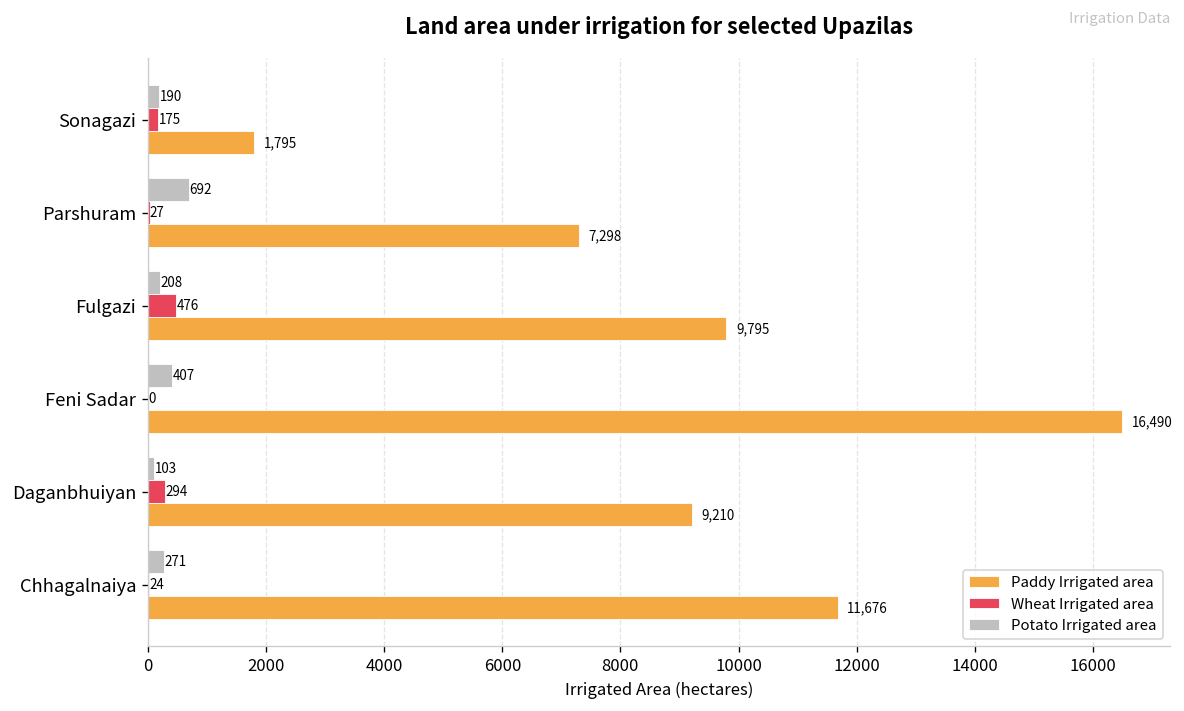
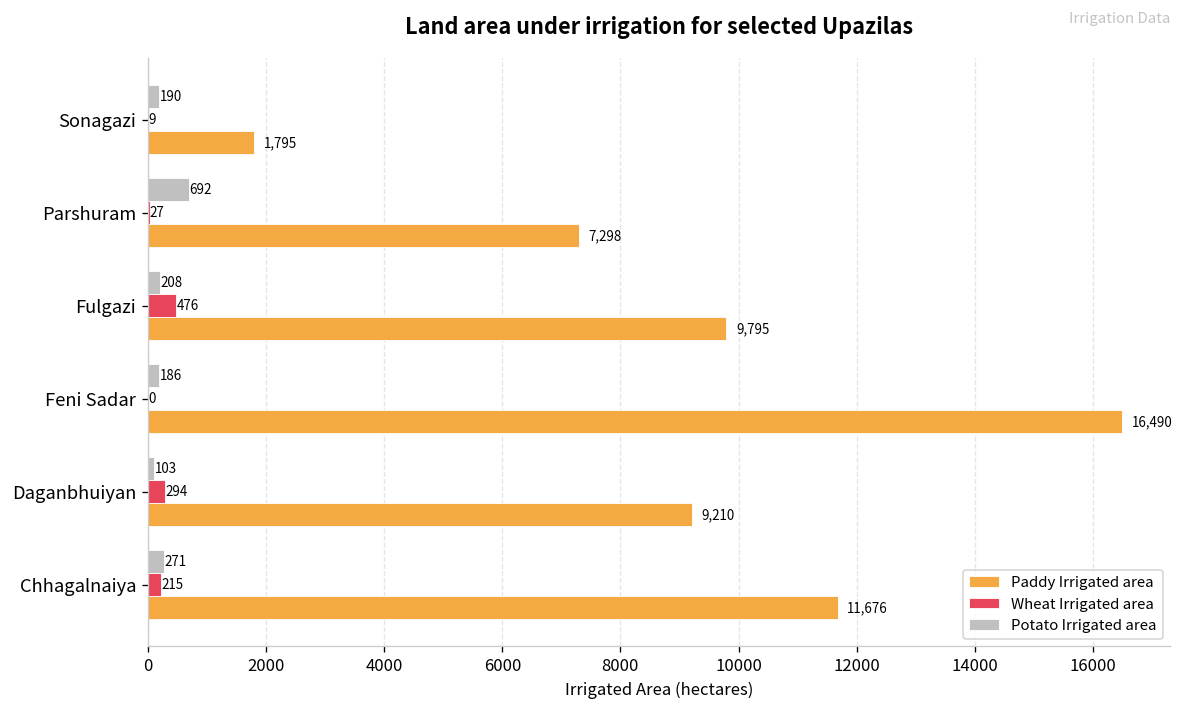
Wheat Irrigated area, Sonagazi: 175 -> 9
Potato Irrigated area, Feni Sadar: 407 -> 186
Wheat Irrigated area, Chhagalnaiya: 24 -> 215
